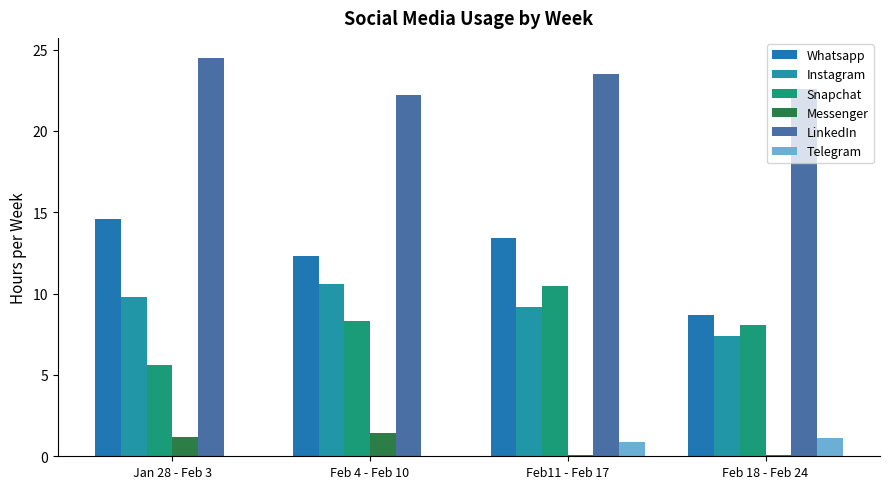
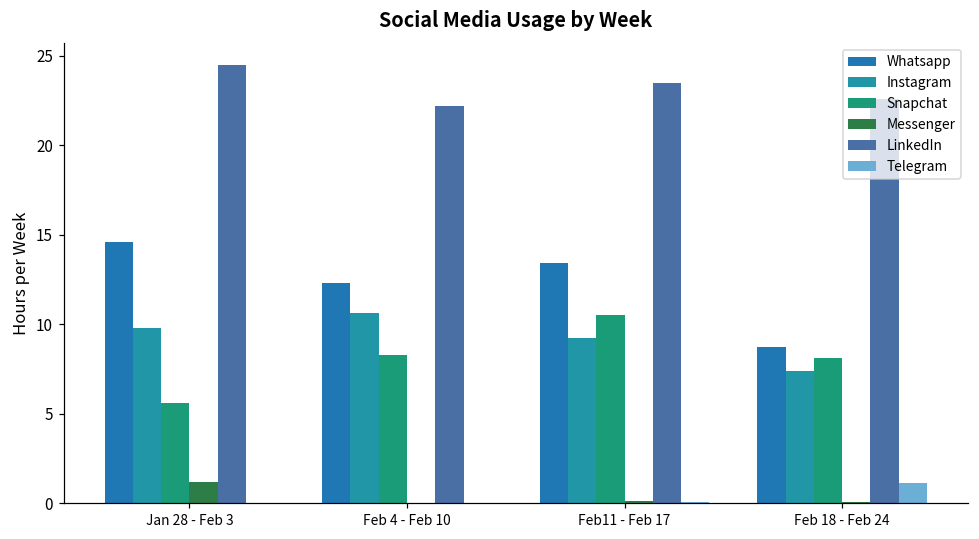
Messenger, Feb 4 - Feb 10: 1.5 -> 0.0
Telegram, Feb11 - Feb 17: 0.9 -> 0.0
